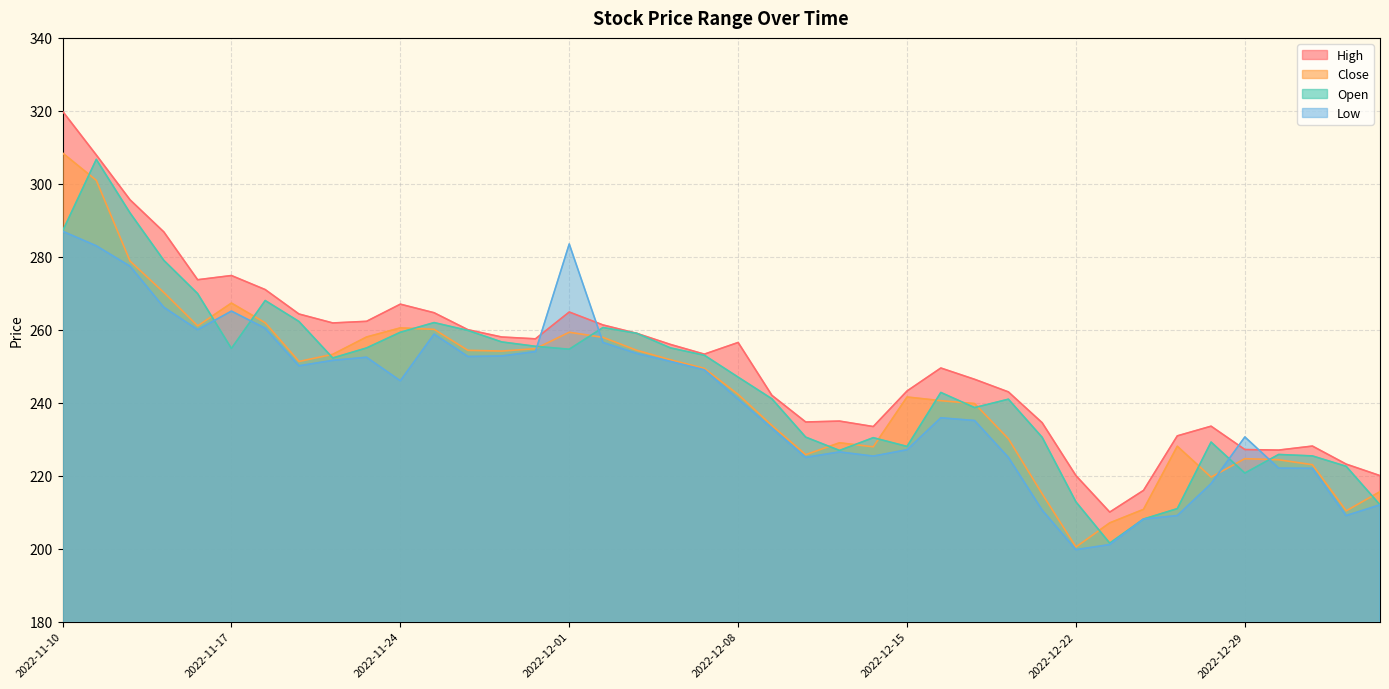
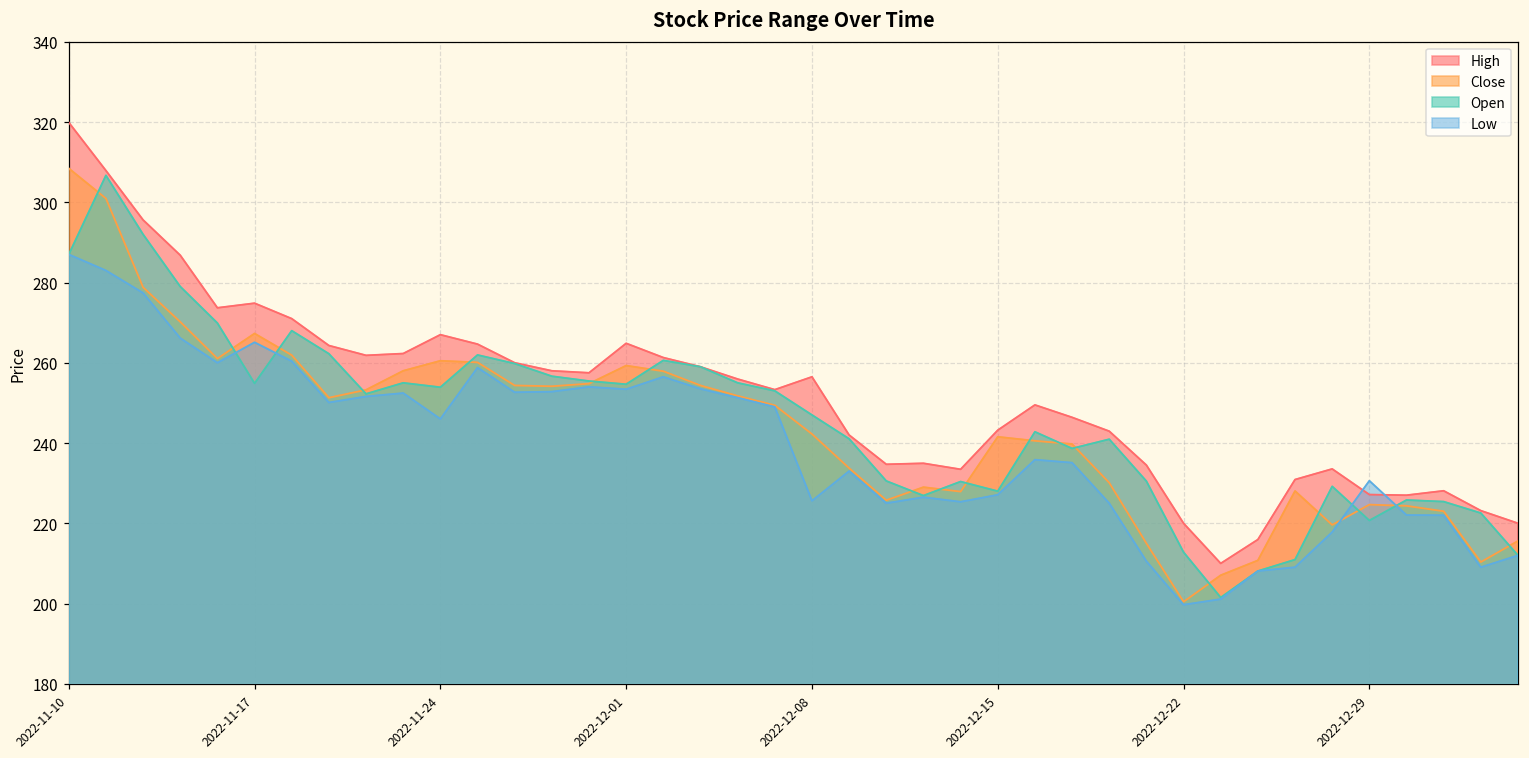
Open, 2022-11-24: 259 -> 254
Low, 2022-12-01: 284 -> 253
Low, 2022-12-08: 241 -> 226
